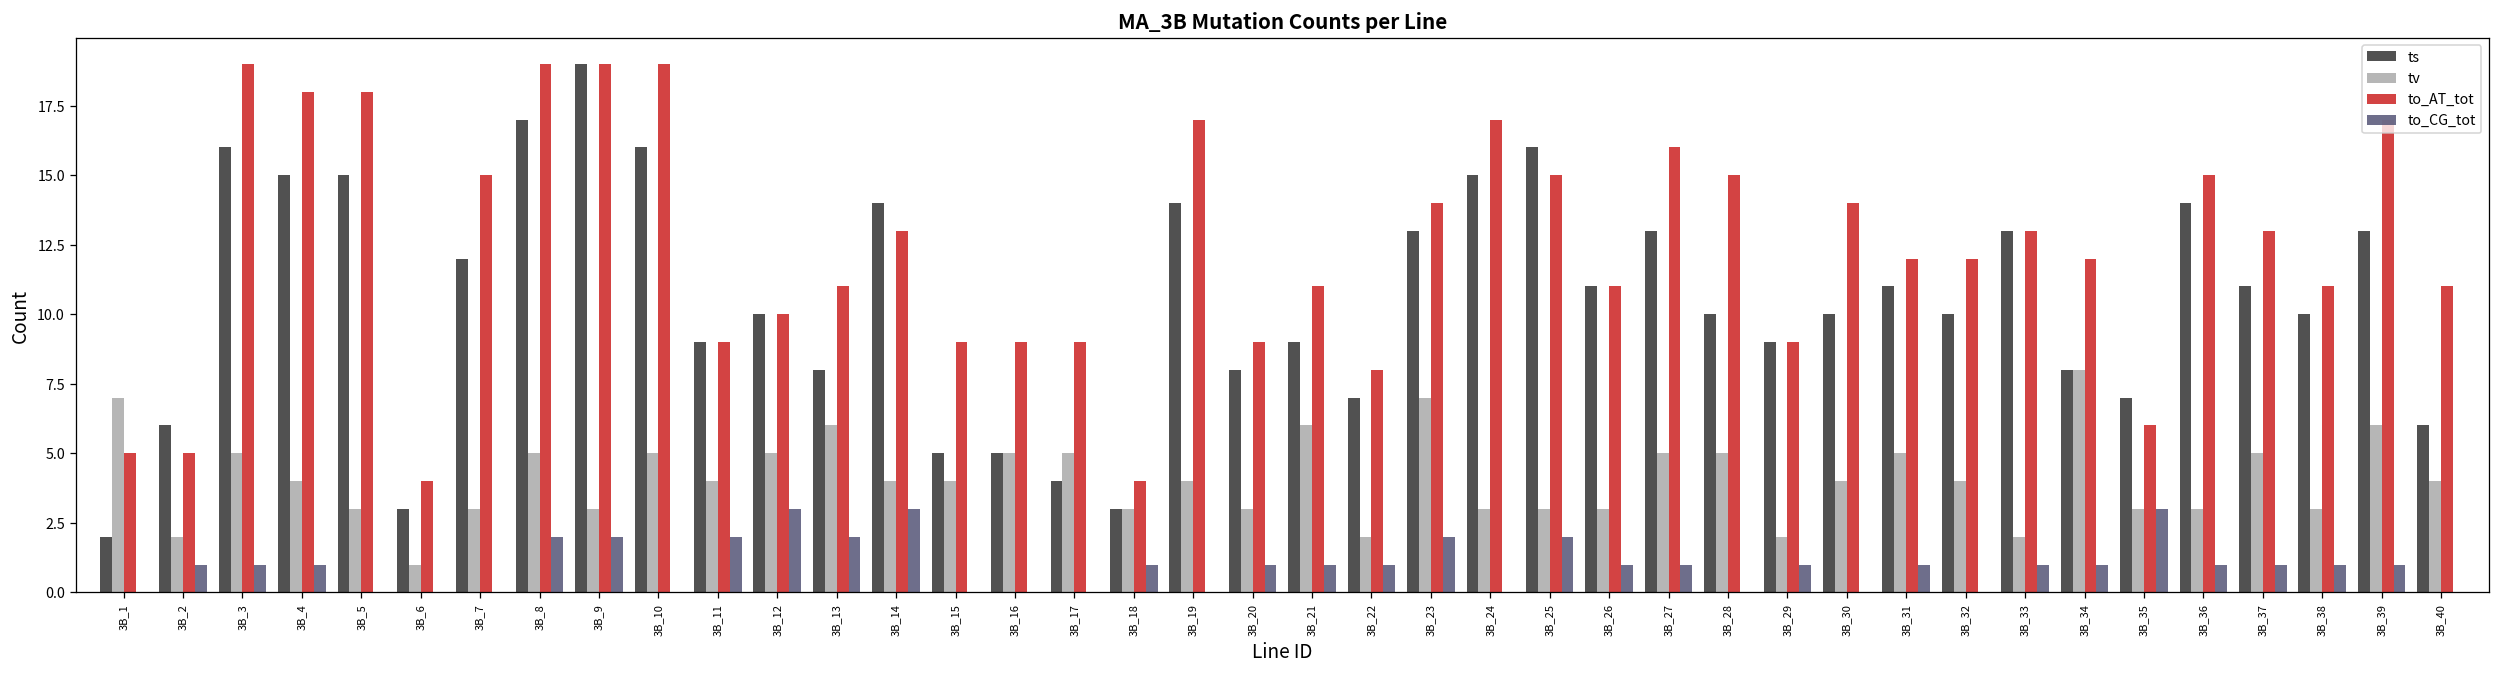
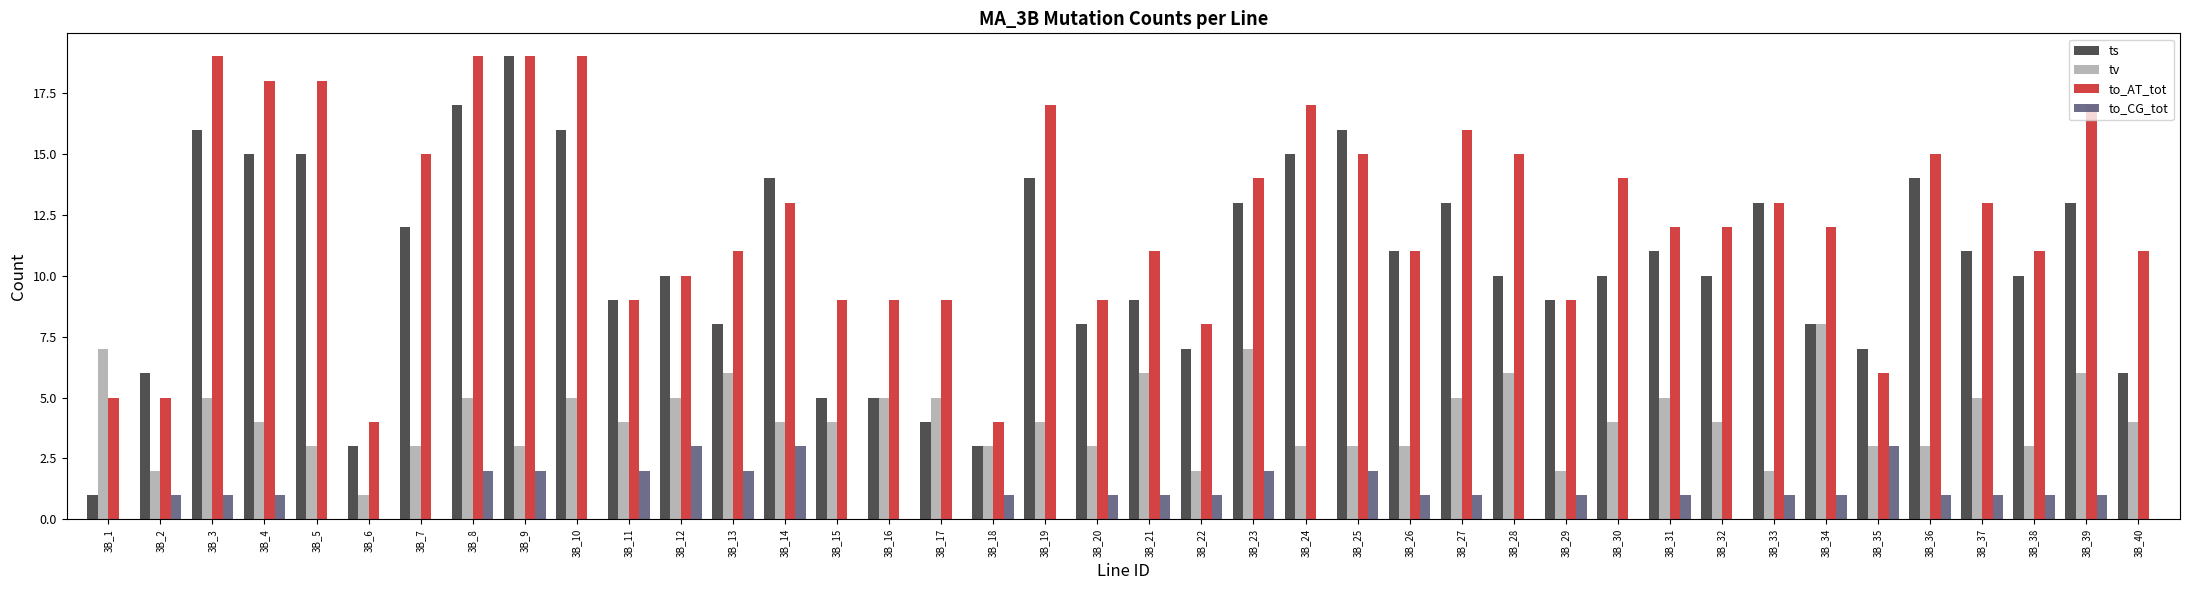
ts, 3B_1: 2 -> 1
tv, 3B_28: 5 -> 6
